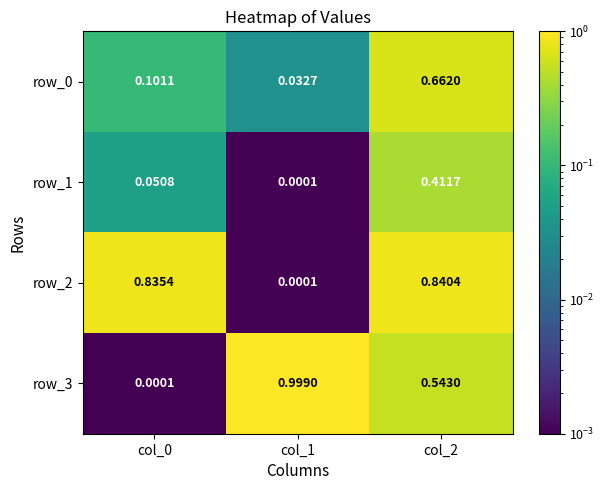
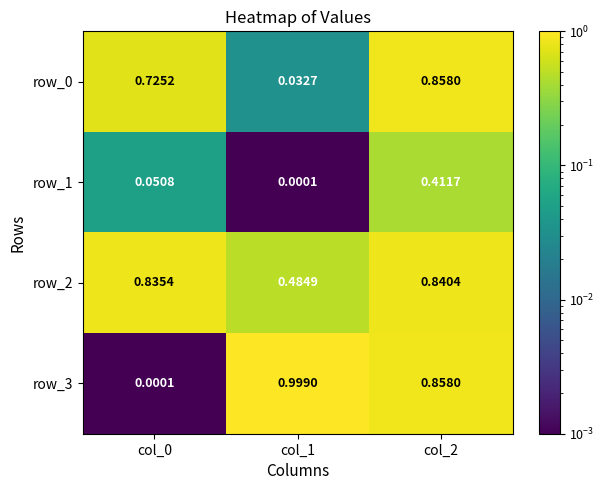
row_0, col_0: 0.1011 -> 0.7252
row_0, col_2: 0.6620 -> 0.8580
row_2, col_1: 0.0001 -> 0.4849
row_3, col_2: 0.5430 -> 0.8580
